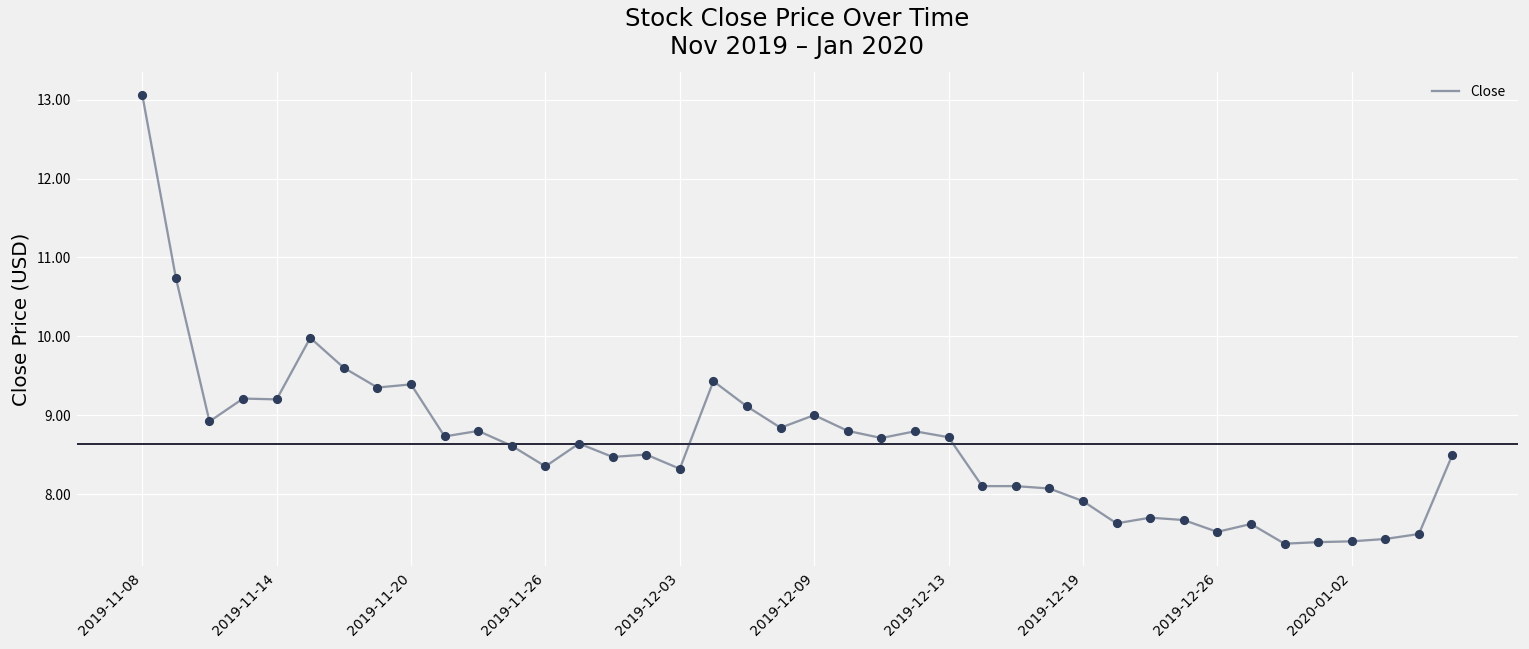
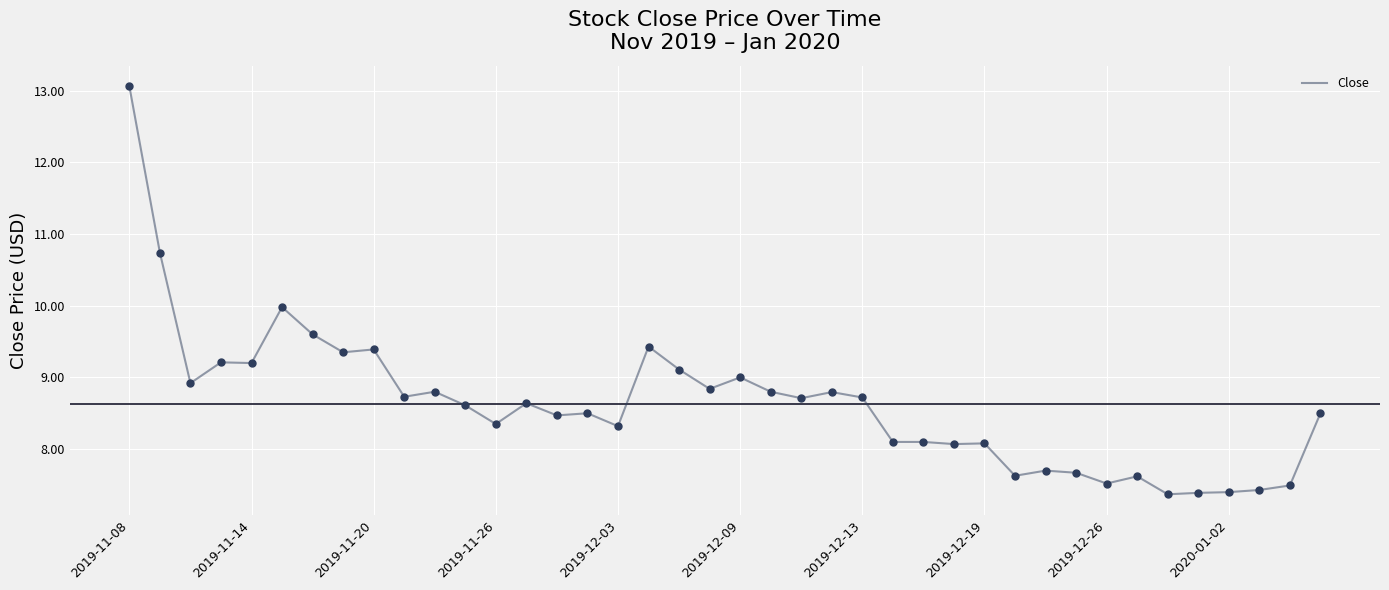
2019-12-19: 7.9 -> 8.1
